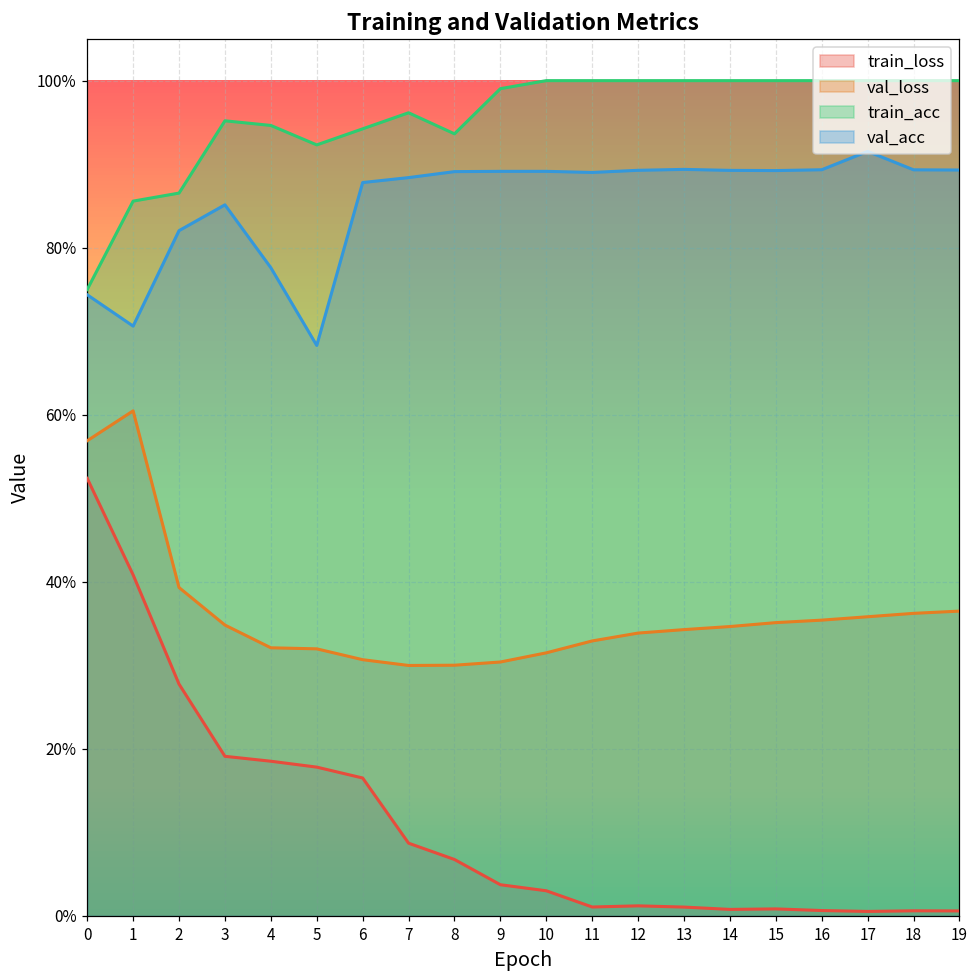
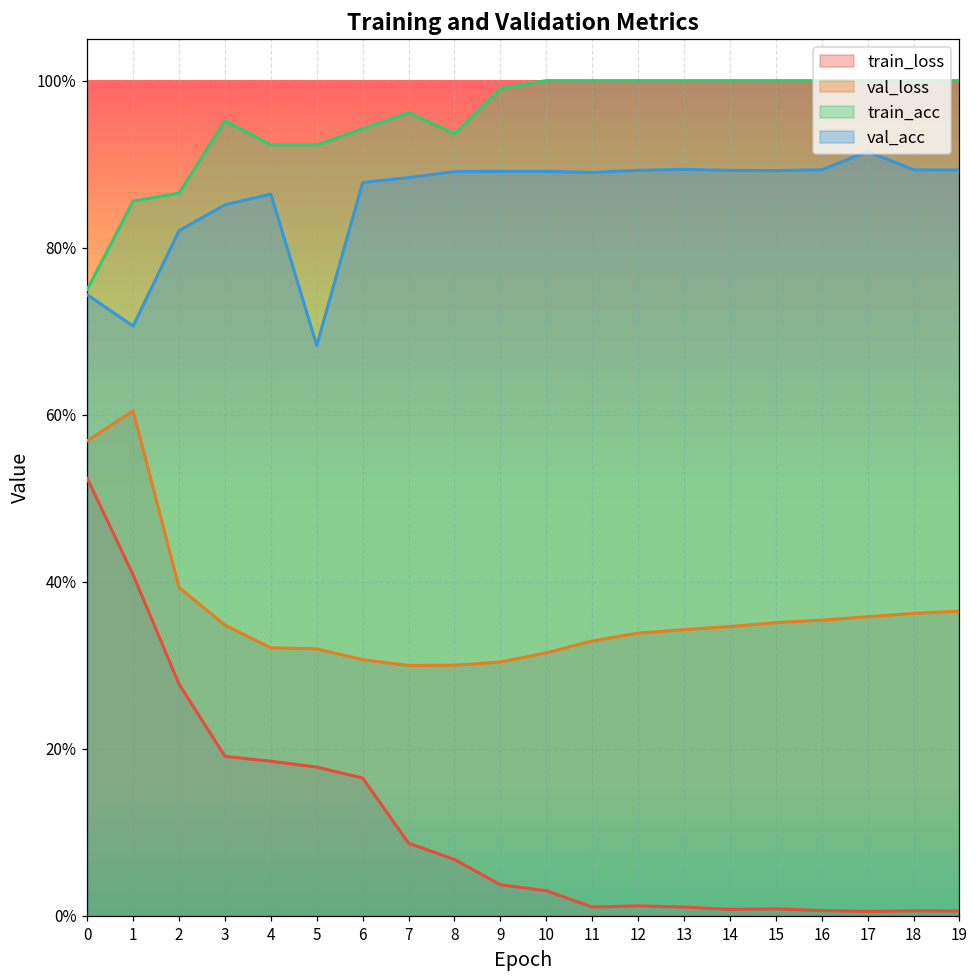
train_acc, 4: 95% -> 92%
val_acc, 4: 78% -> 86%
